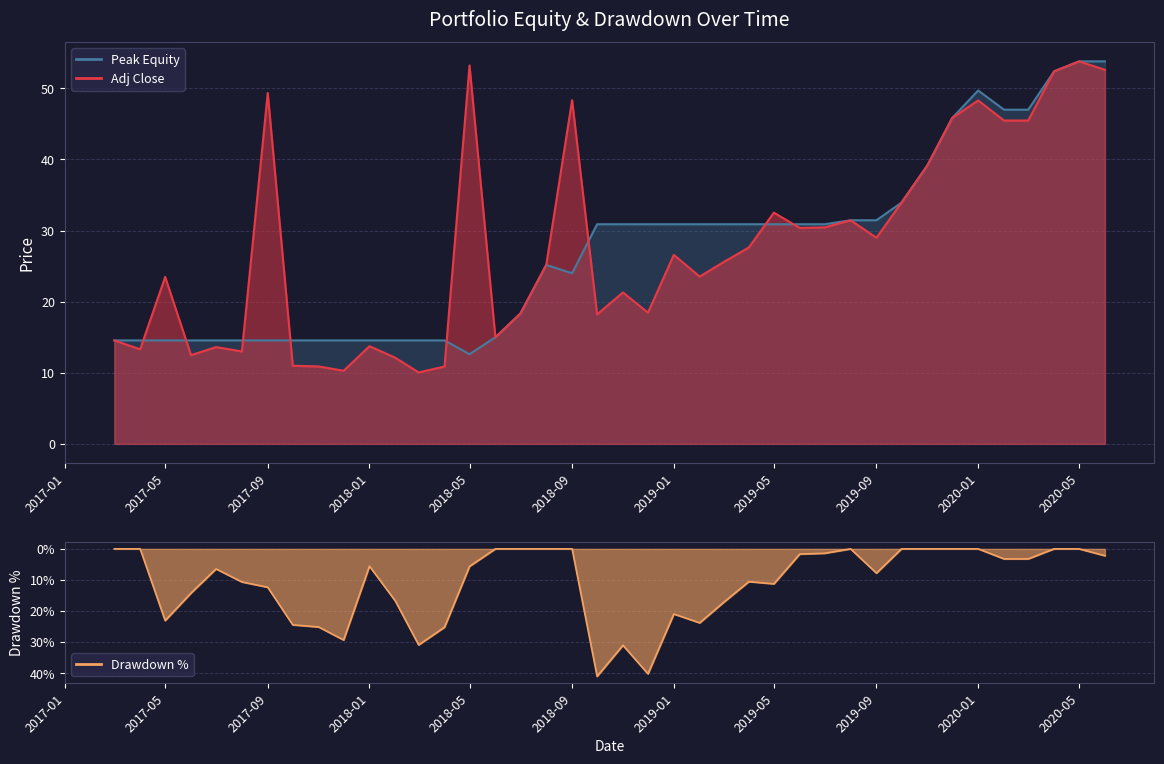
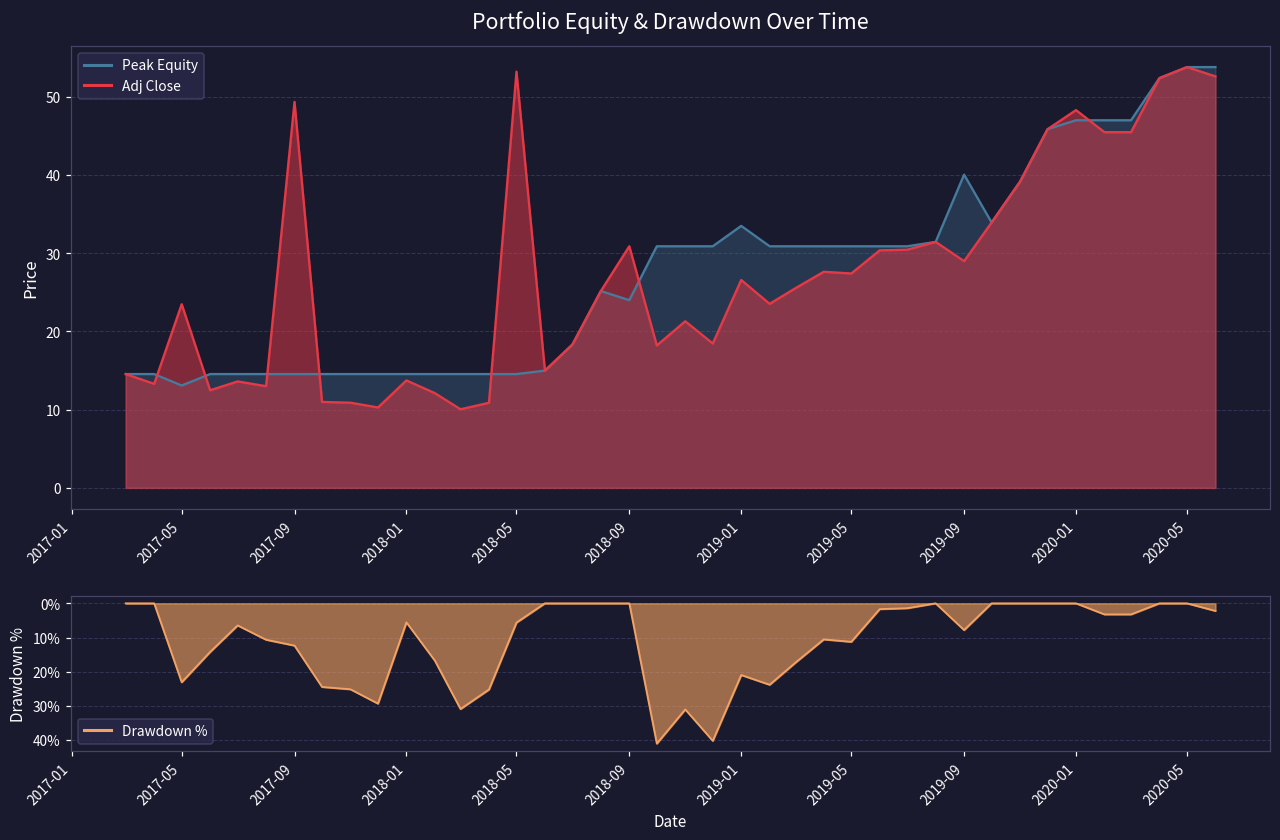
Portfolio Equity & Drawdown Over Time, Peak Equity, 2017-05: 15 -> 13
Portfolio Equity & Drawdown Over Time, Peak Equity, 2018-05: 13 -> 15
Portfolio Equity & Drawdown Over Time, Adj Close, 2018-09: 48 -> 31
Portfolio Equity & Drawdown Over Time, Peak Equity, 2019-01: 31 -> 33
Portfolio Equity & Drawdown Over Time, Adj Close, 2019-05: 33 -> 27
Portfolio Equity & Drawdown Over Time, Peak Equity, 2019-09: 31 -> 40
Portfolio Equity & Drawdown Over Time, Peak Equity, 2020-01: 50 -> 47
